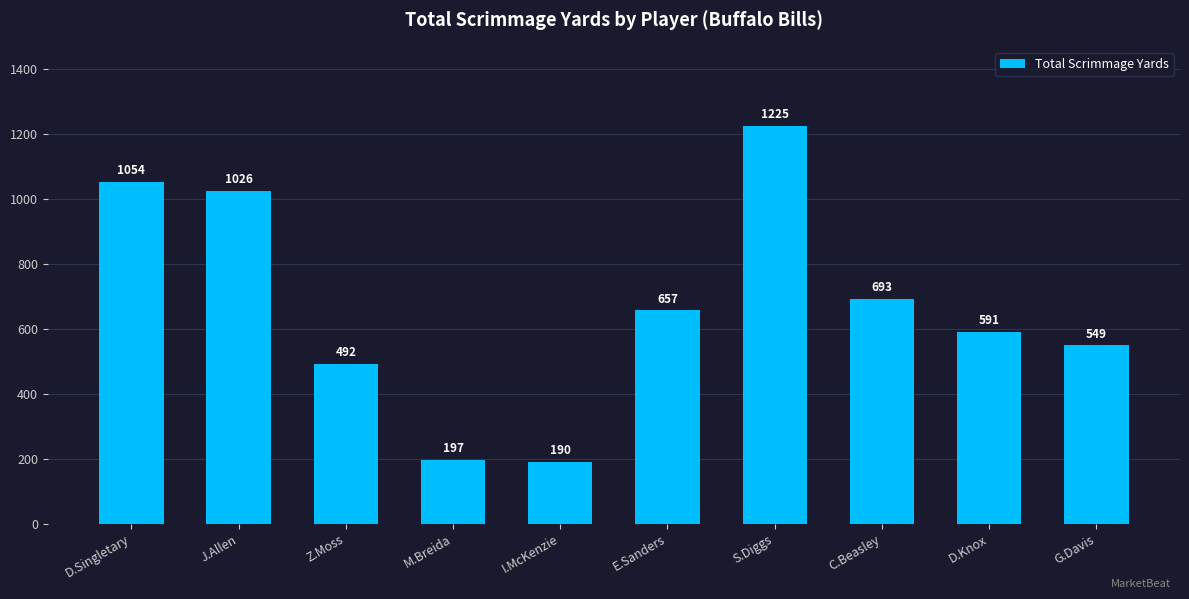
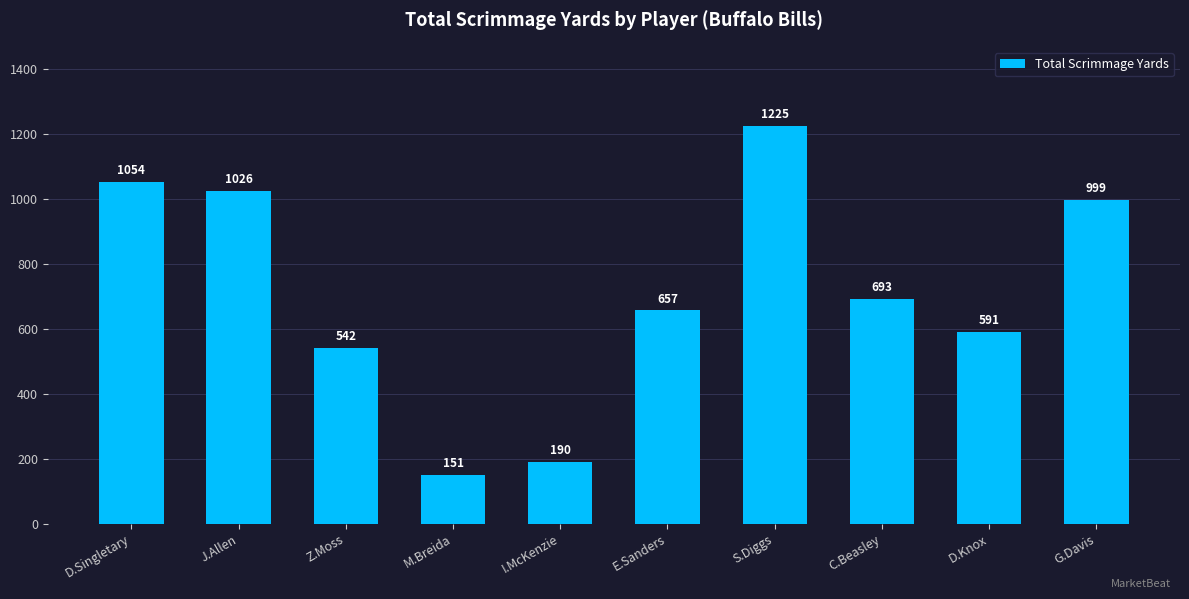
Z.Moss: 492 -> 542
M.Breida: 197 -> 151
G.Davis: 549 -> 999
